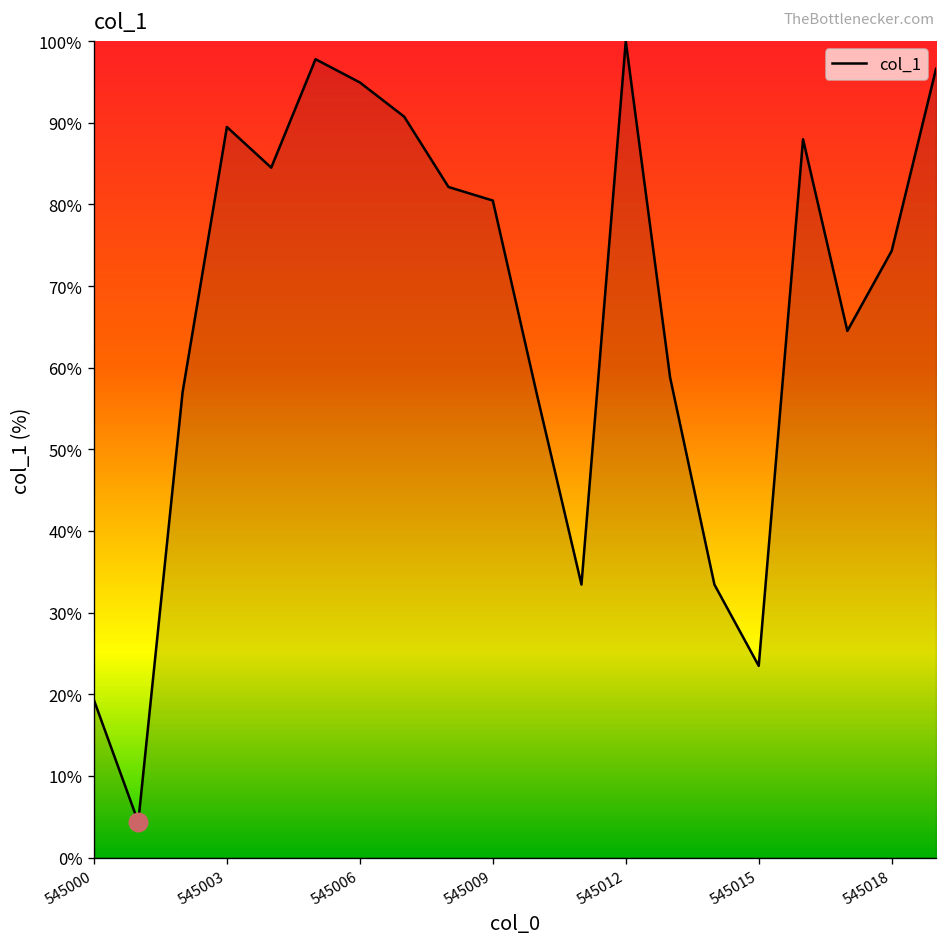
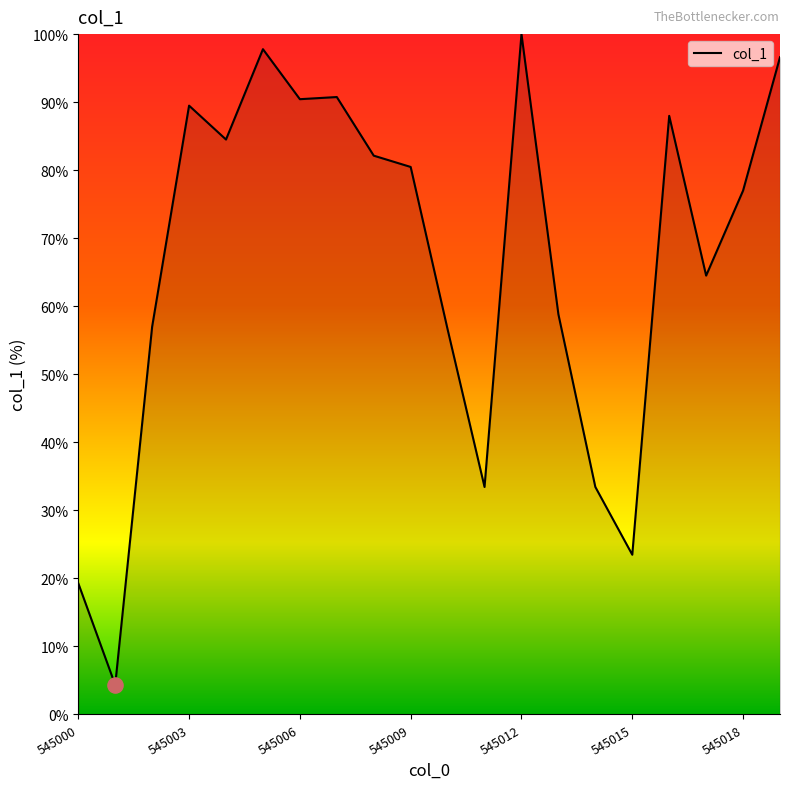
col_1, 545006: 95% -> 90%
col_1, 545018: 74% -> 77%
